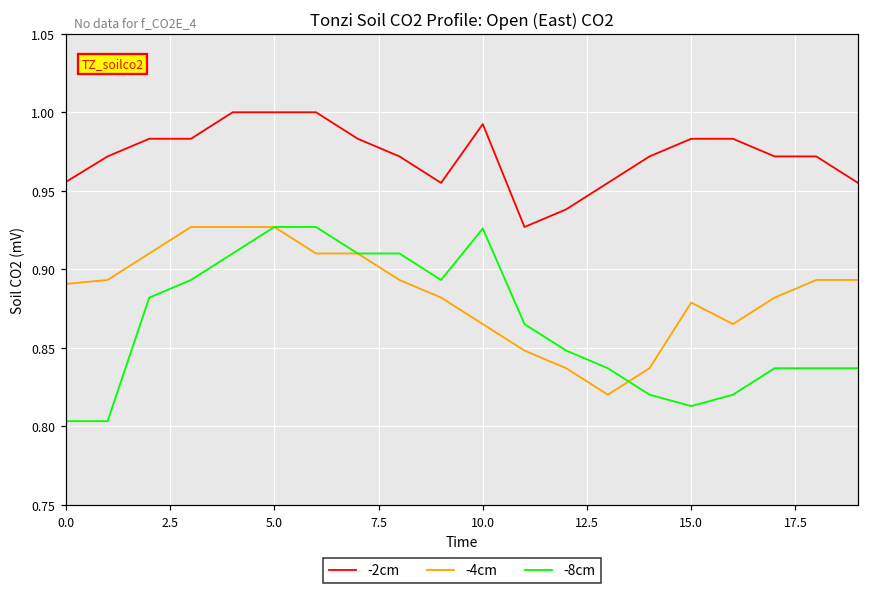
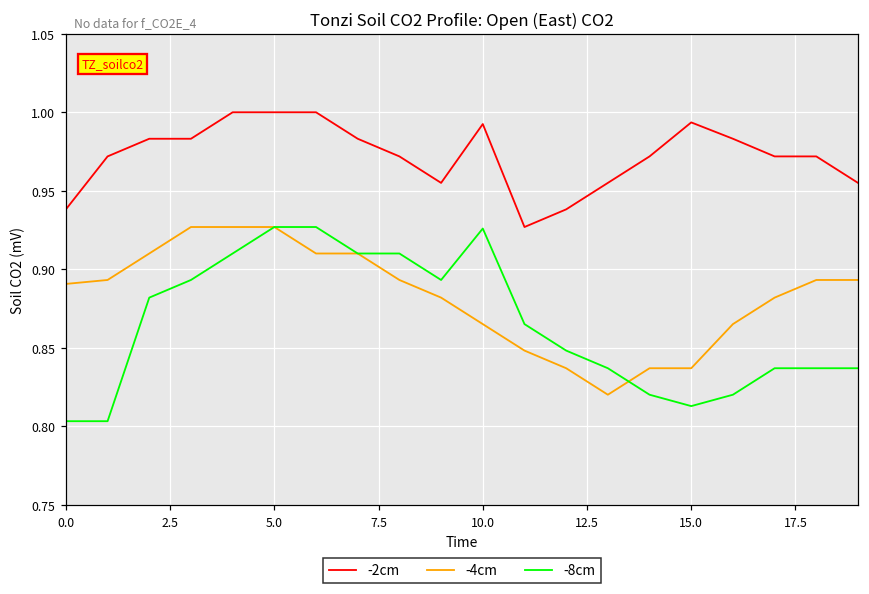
-2cm, 0.0: 0.956 -> 0.938
-2cm, 15.0: 0.983 -> 0.994
-4cm, 15.0: 0.879 -> 0.837
